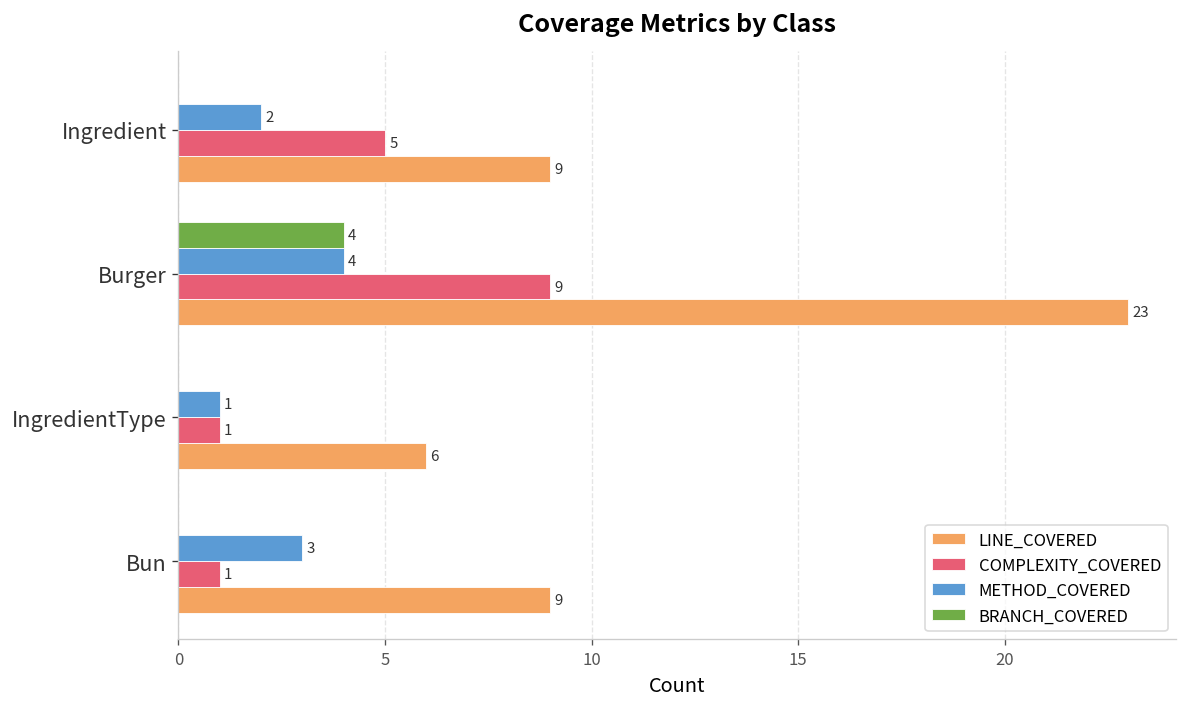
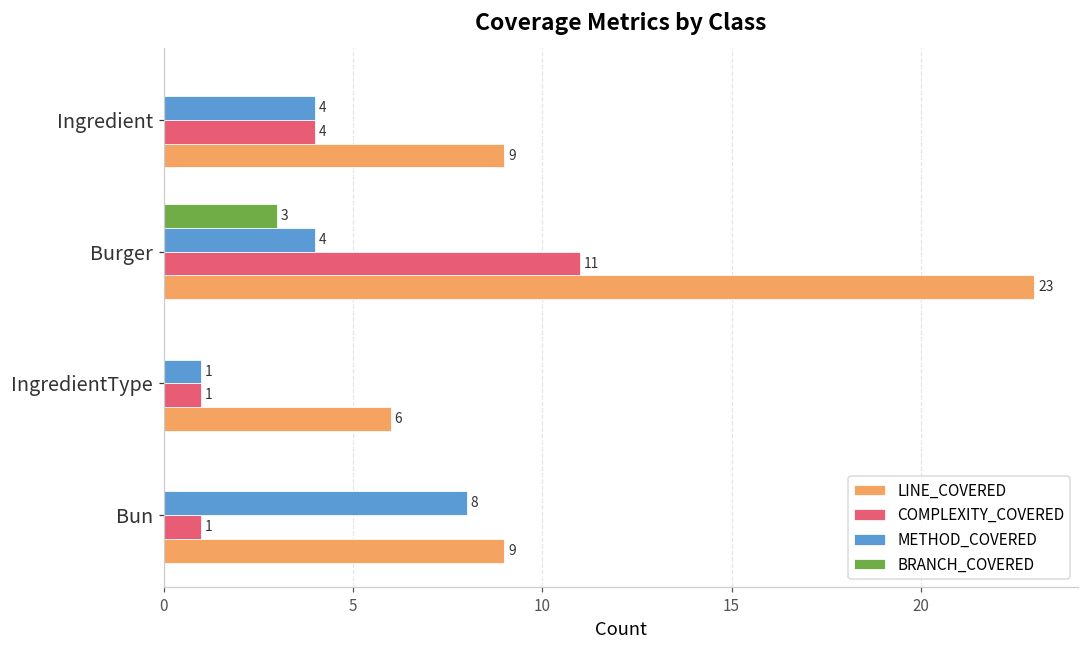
METHOD_COVERED, Ingredient: 2 -> 4
COMPLEXITY_COVERED, Ingredient: 5 -> 4
BRANCH_COVERED, Burger: 4 -> 3
COMPLEXITY_COVERED, Burger: 9 -> 11
METHOD_COVERED, Bun: 3 -> 8
